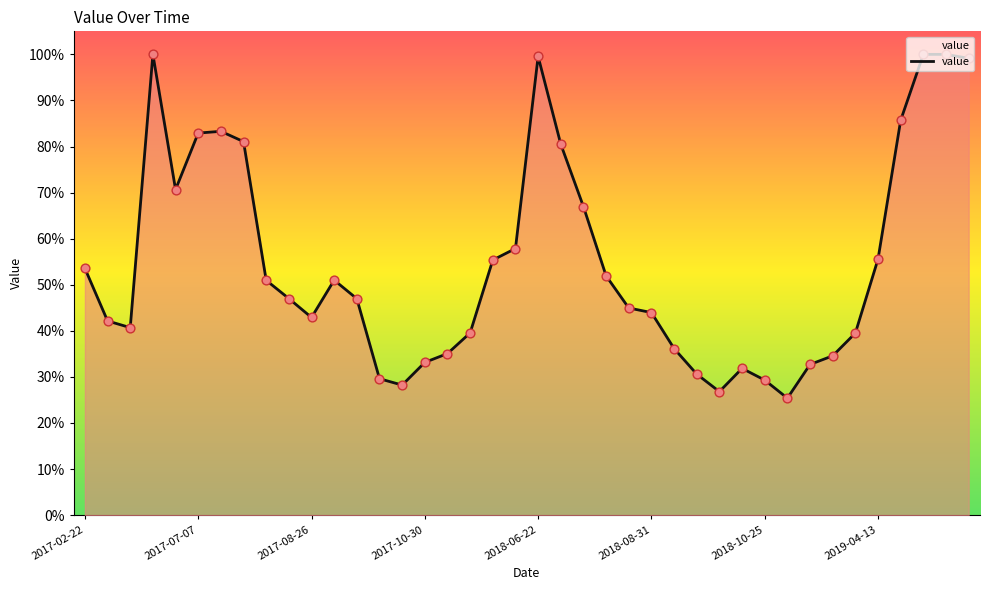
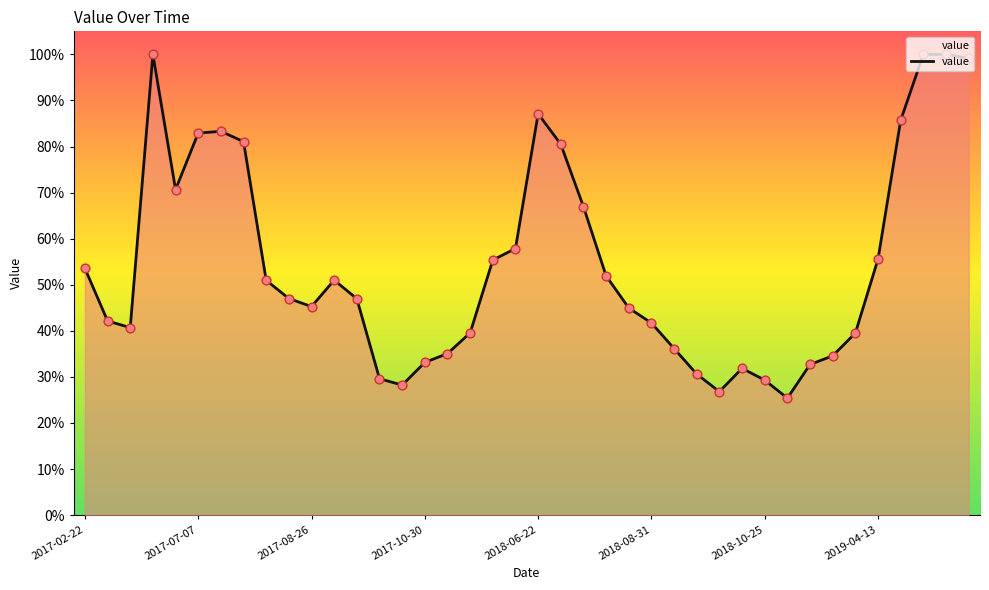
2017-08-26: 43% -> 45%
2018-06-22: 100% -> 87%
2018-08-31: 44% -> 42%
